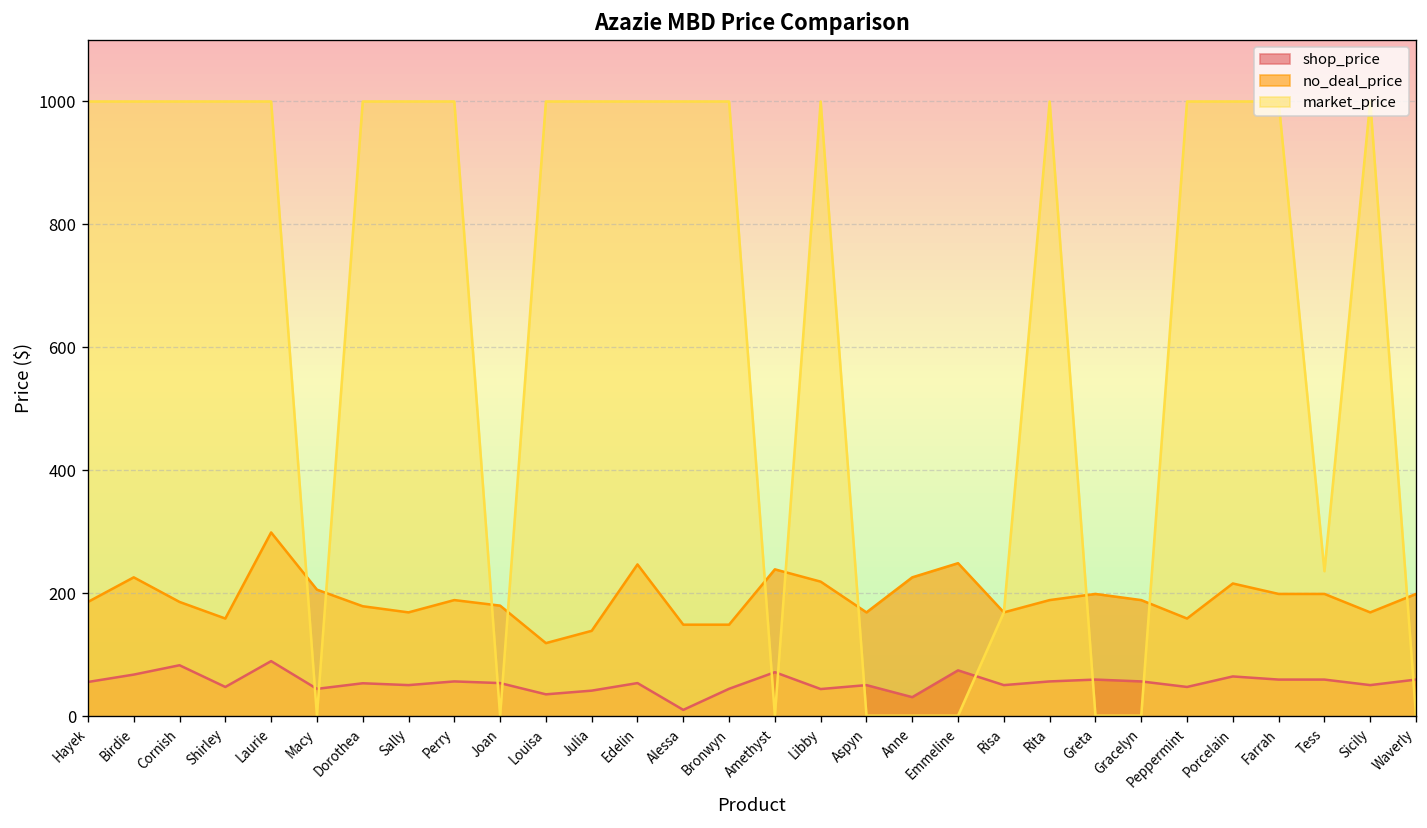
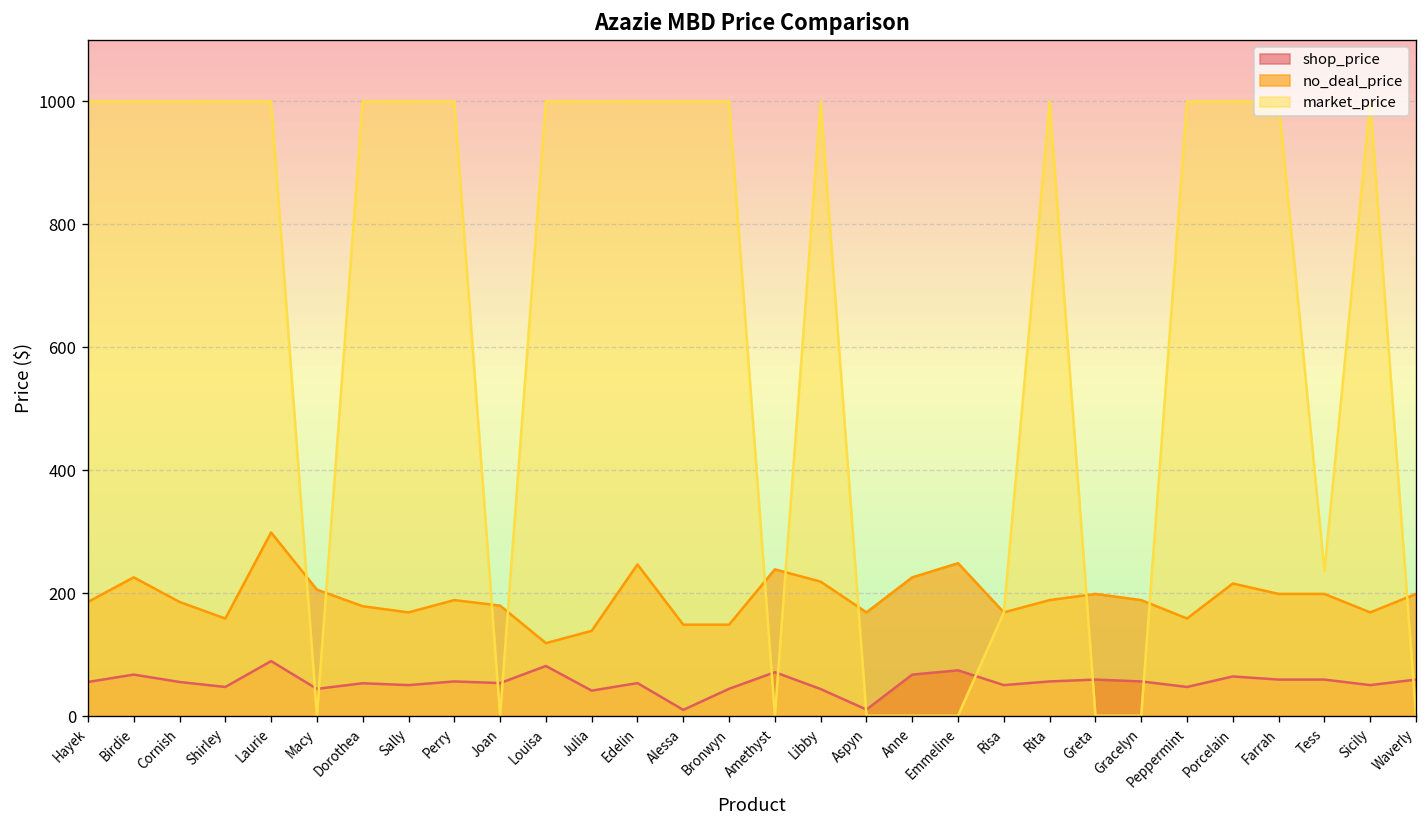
shop_price, Cornish: 80 -> 60
shop_price, Louisa: 40 -> 80
shop_price, Aspyn: 50 -> 10
shop_price, Anne: 30 -> 70
